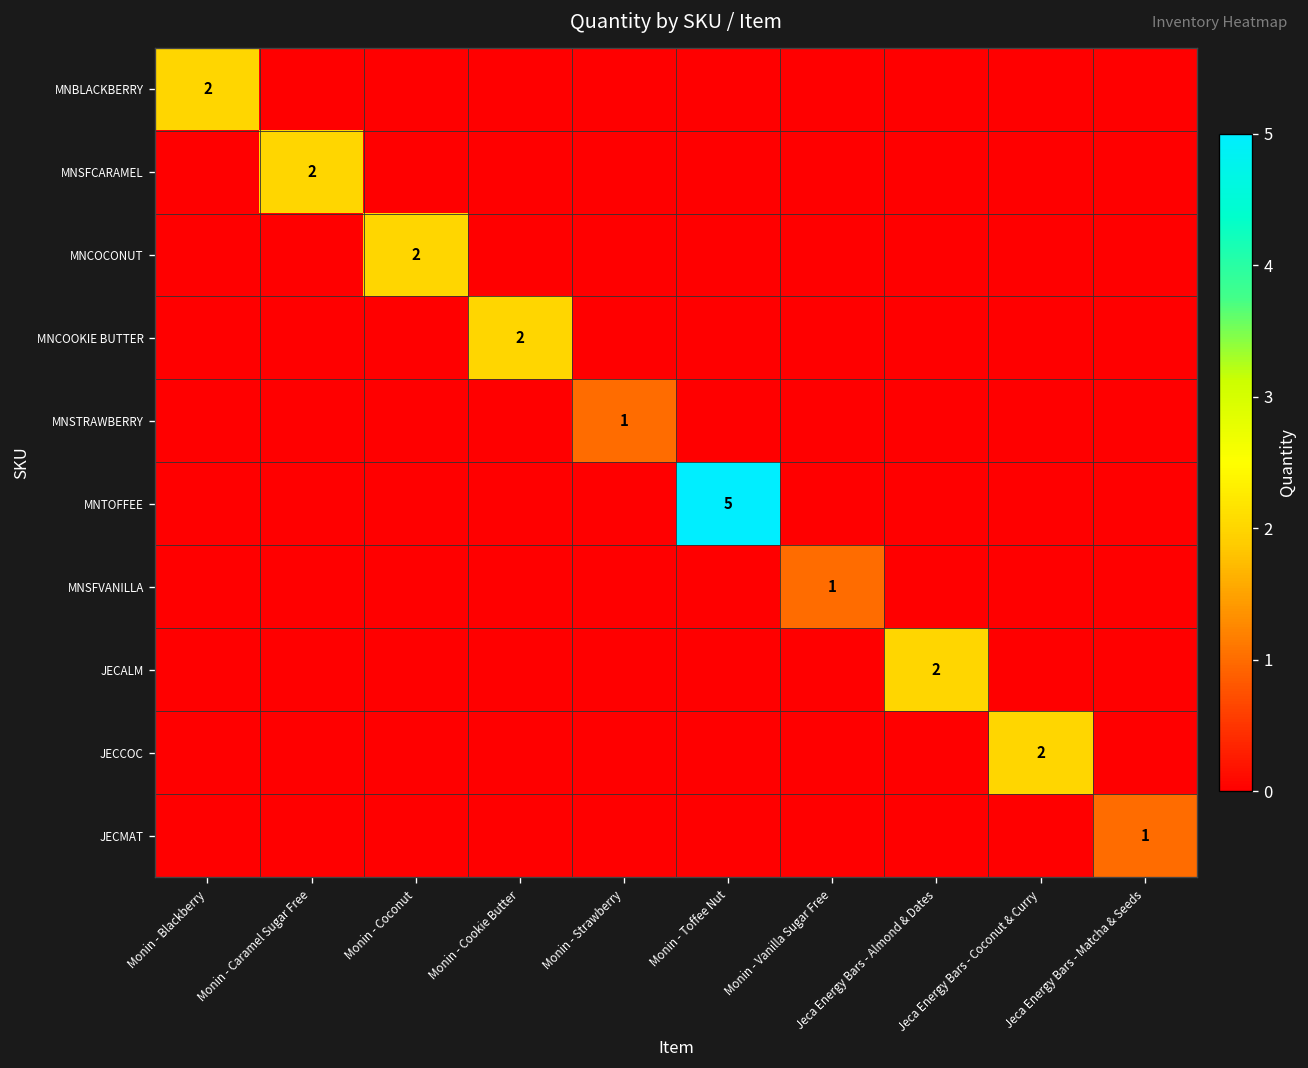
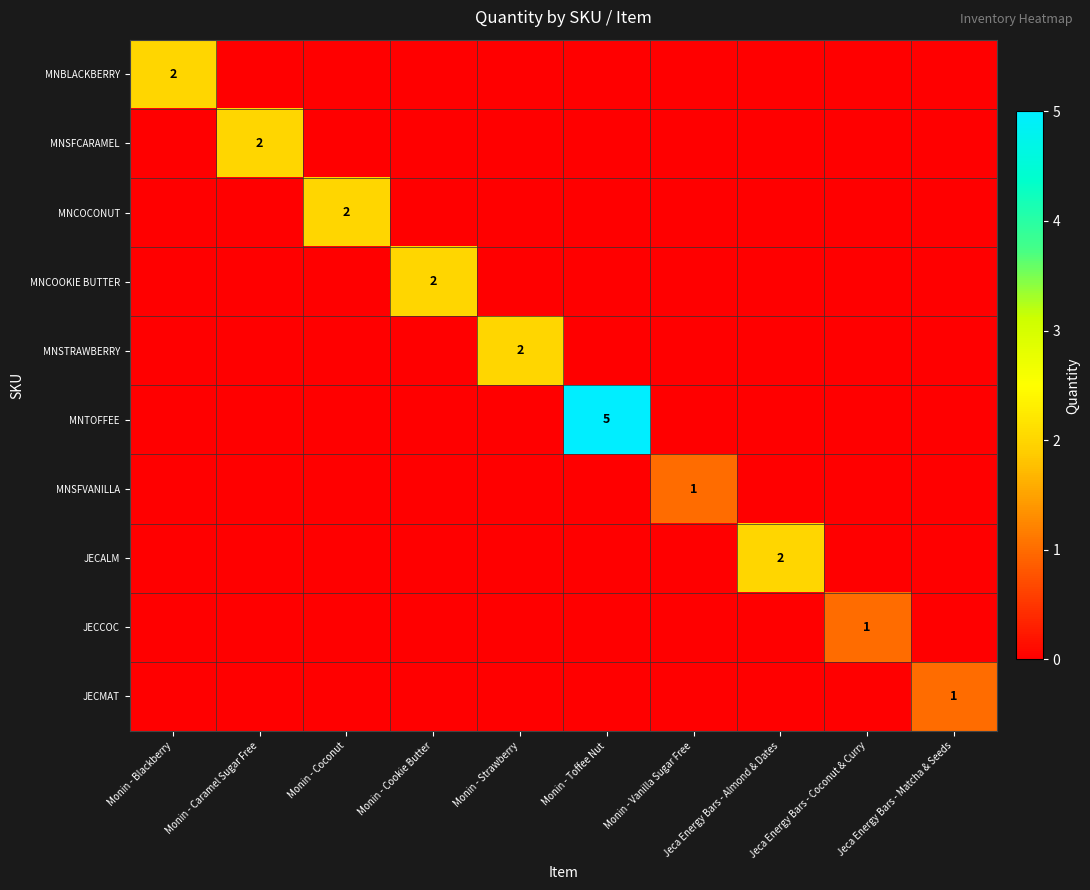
MNSTRAWBERRY, Monin - Strawberry: 1 -> 2
JECCOC, Jeca Energy Bars - Coconut & Curry: 2 -> 1
